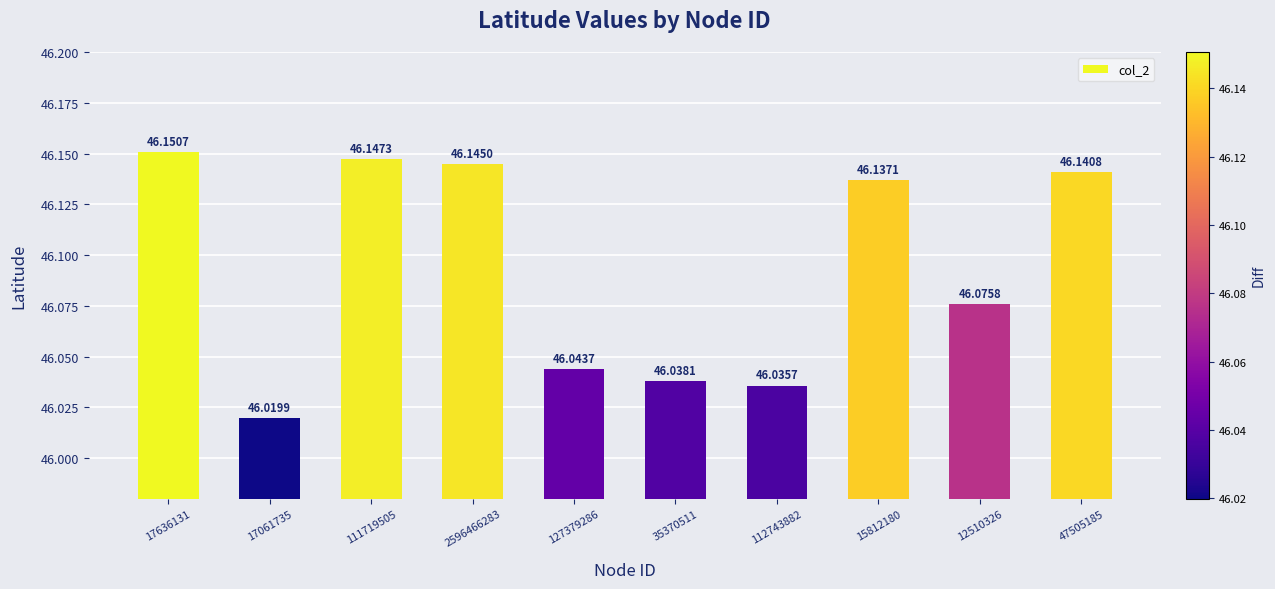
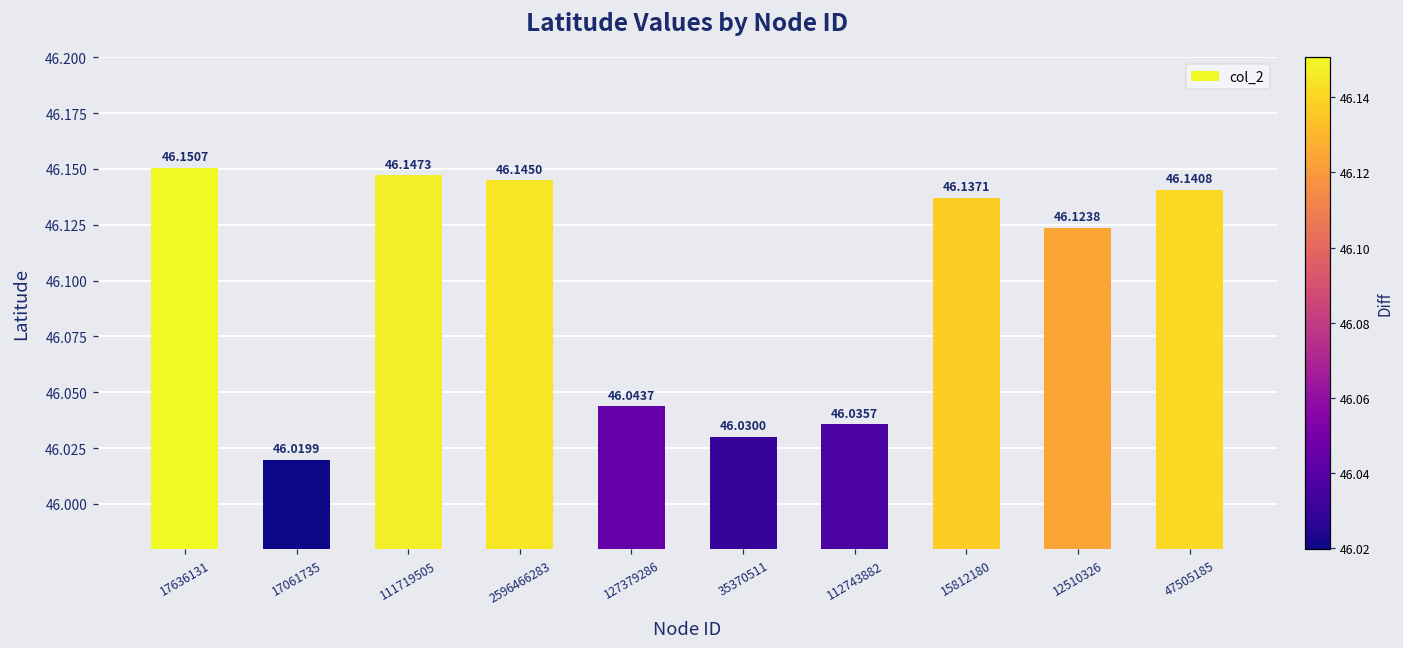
35370511: 46.0381 -> 46.0300
12510326: 46.0758 -> 46.1238
